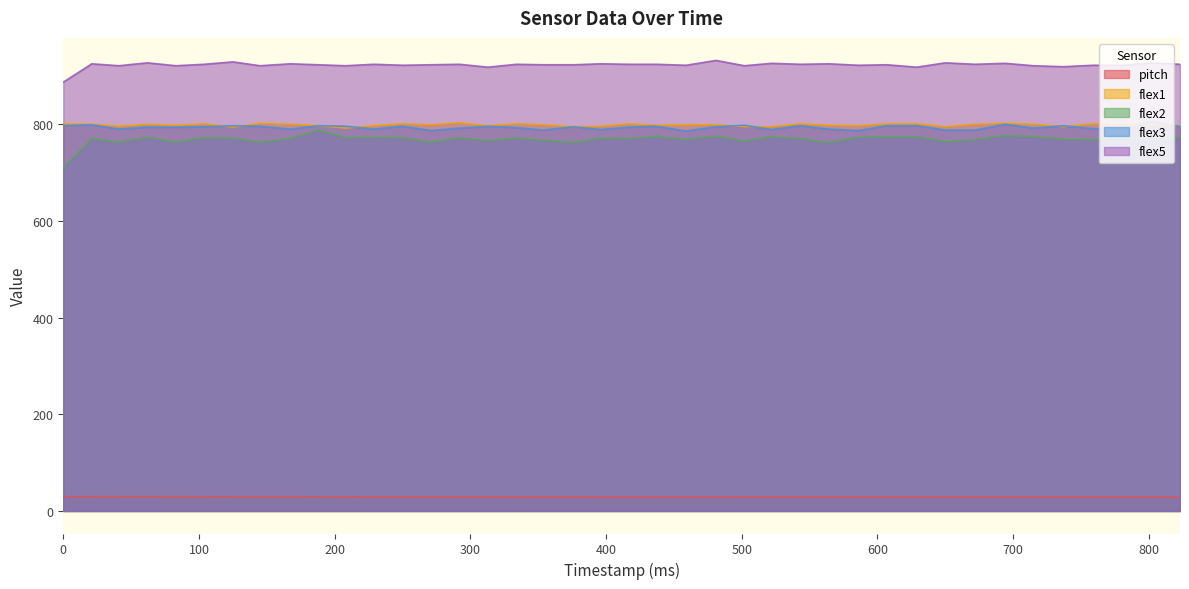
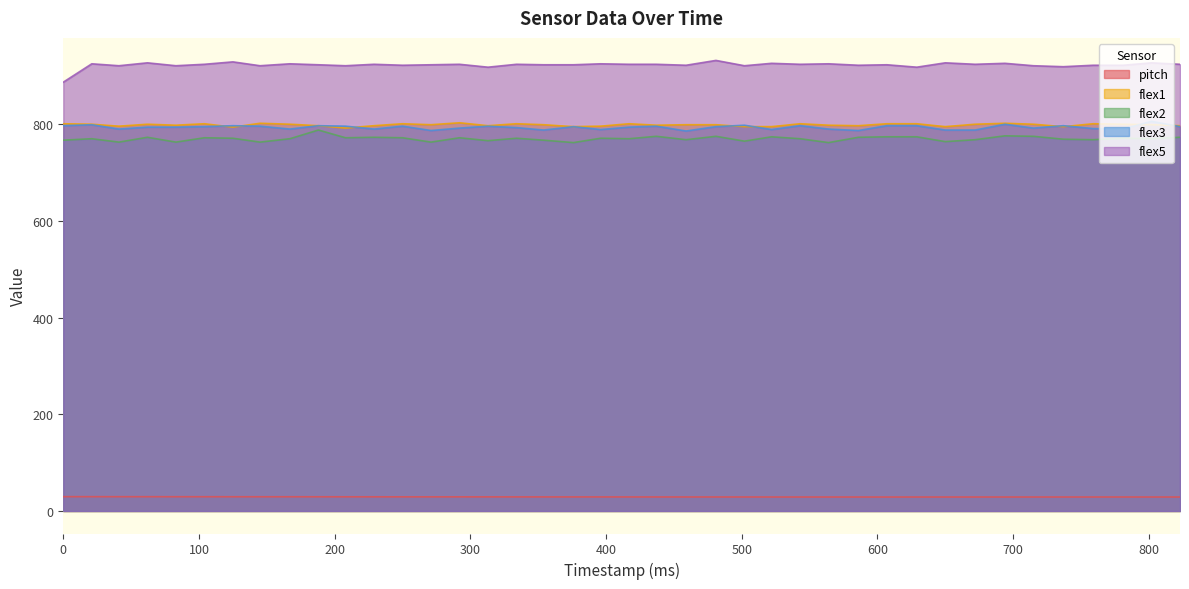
flex2, 0: 710 -> 770
